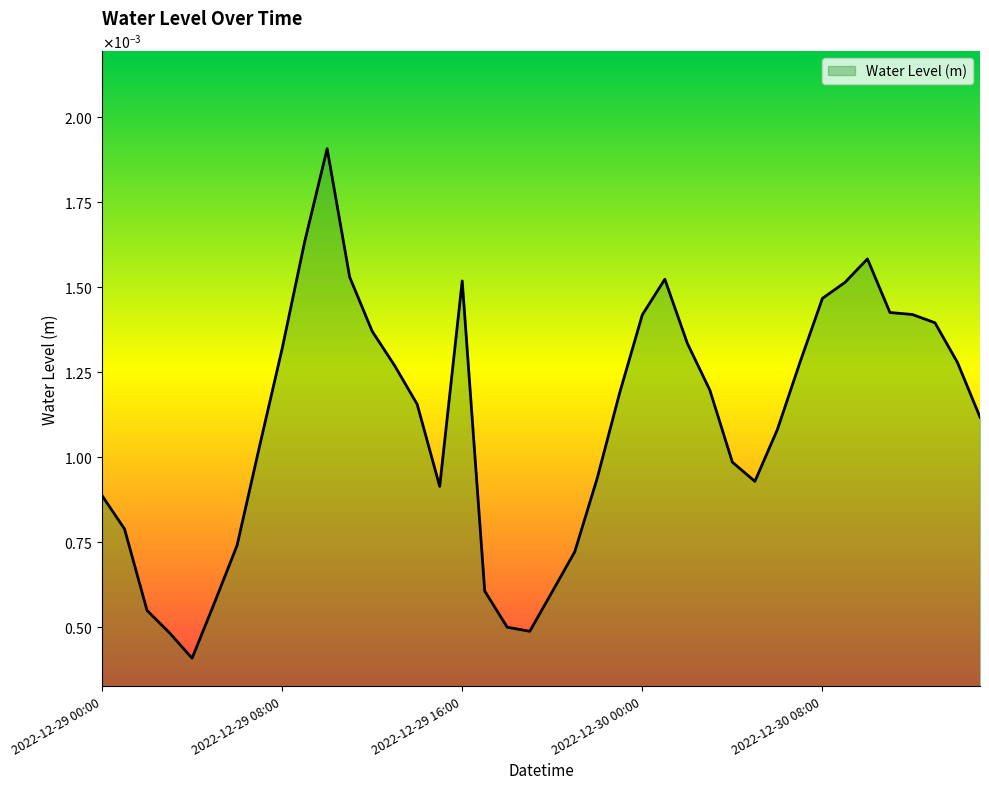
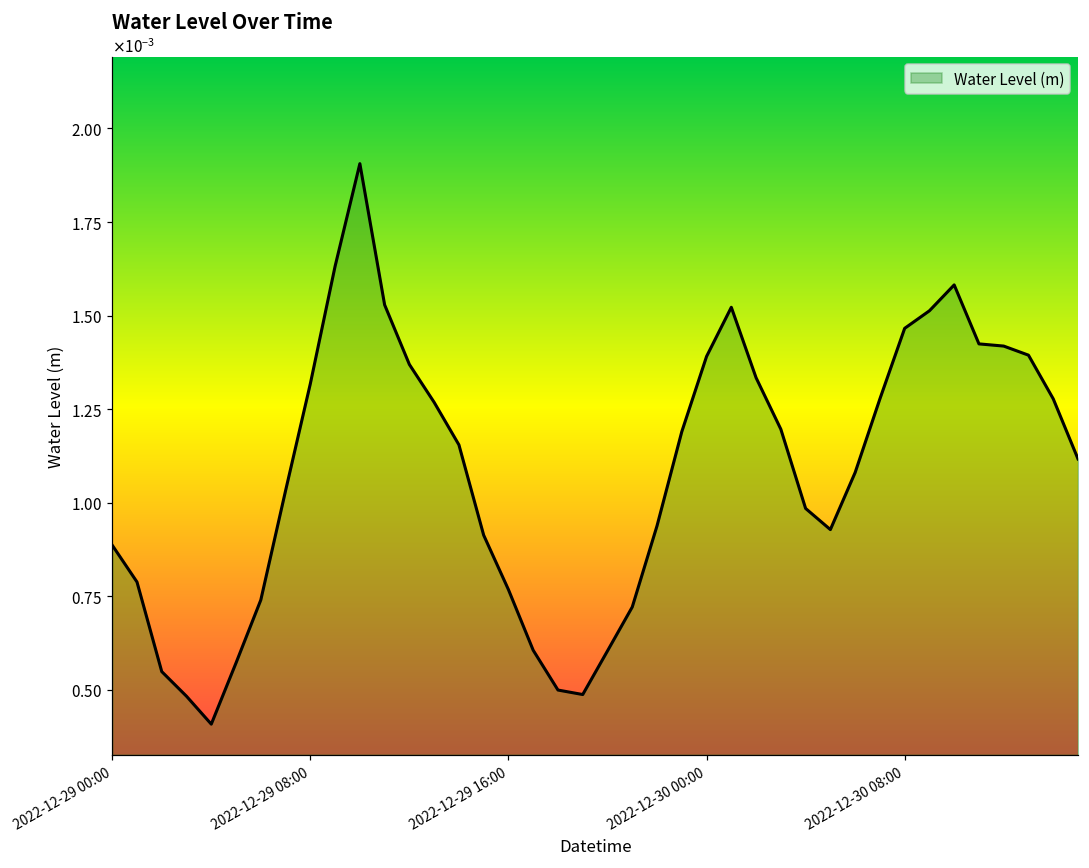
2022-12-29 16:00: 0.00152 -> 0.00077
2022-12-30 00:00: 0.00142 -> 0.00139
